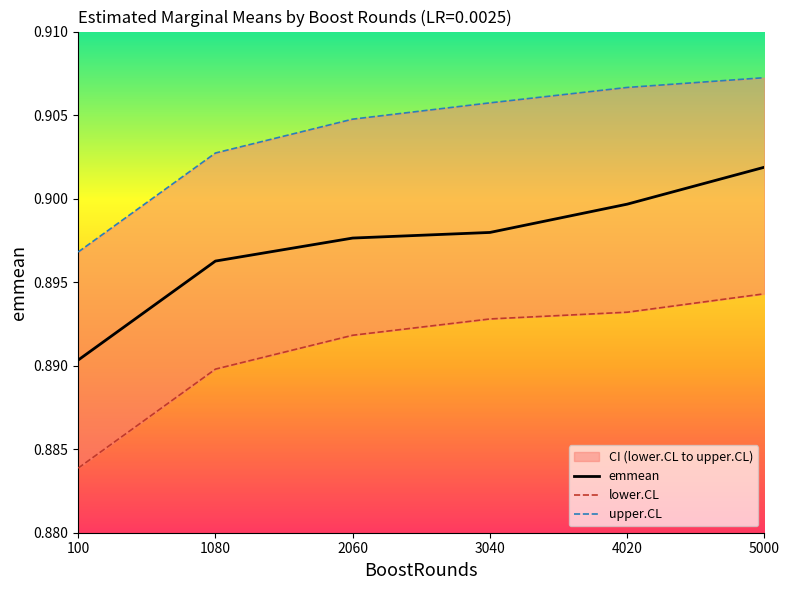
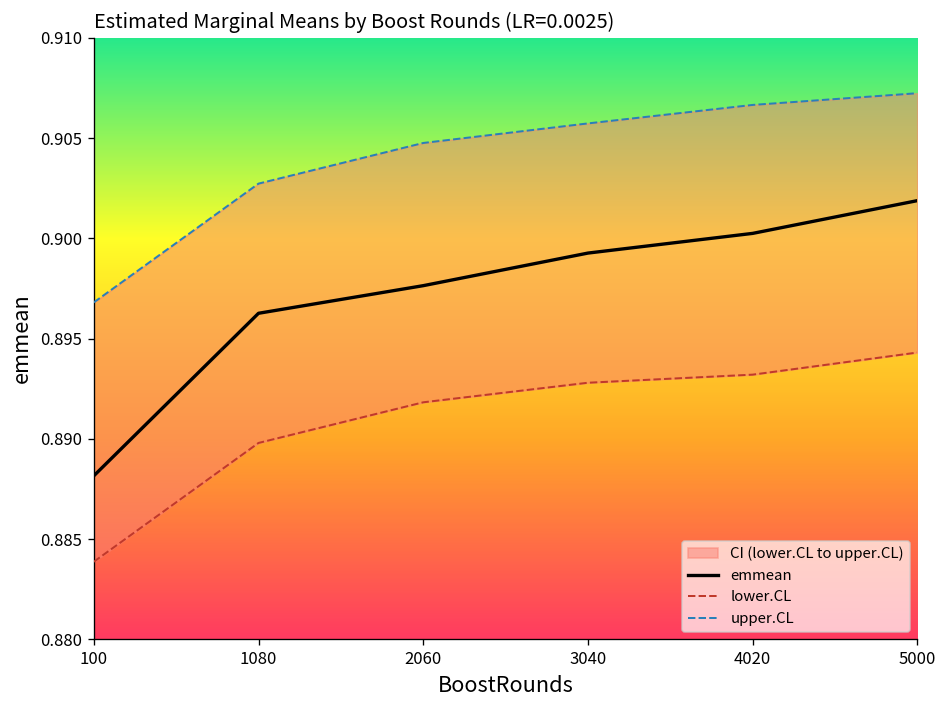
emmean, 100: 0.8903 -> 0.8882
emmean, 3040: 0.8980 -> 0.8993
emmean, 4020: 0.8997 -> 0.9002
